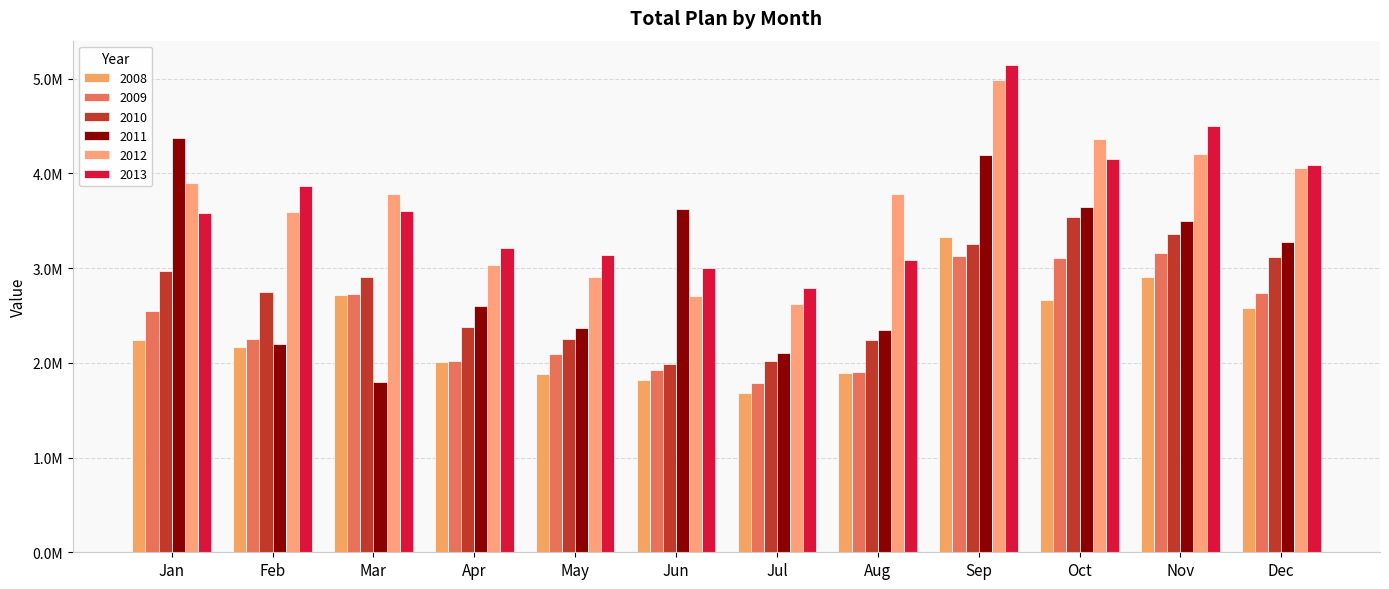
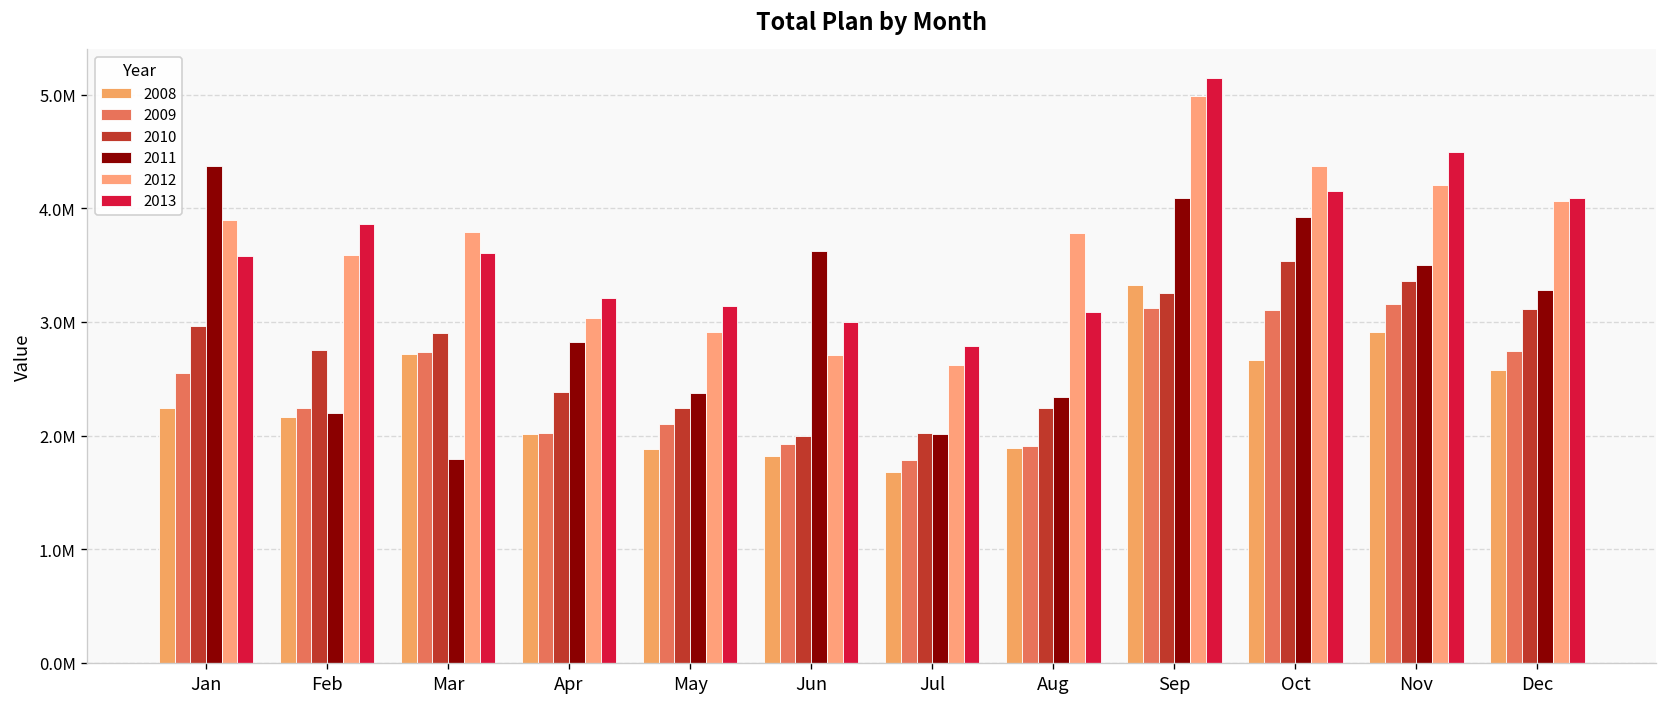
2011, Apr: 2600000 -> 2800000
2011, Jul: 2100000 -> 2000000
2011, Sep: 4200000 -> 4100000
2011, Oct: 3600000 -> 3900000
